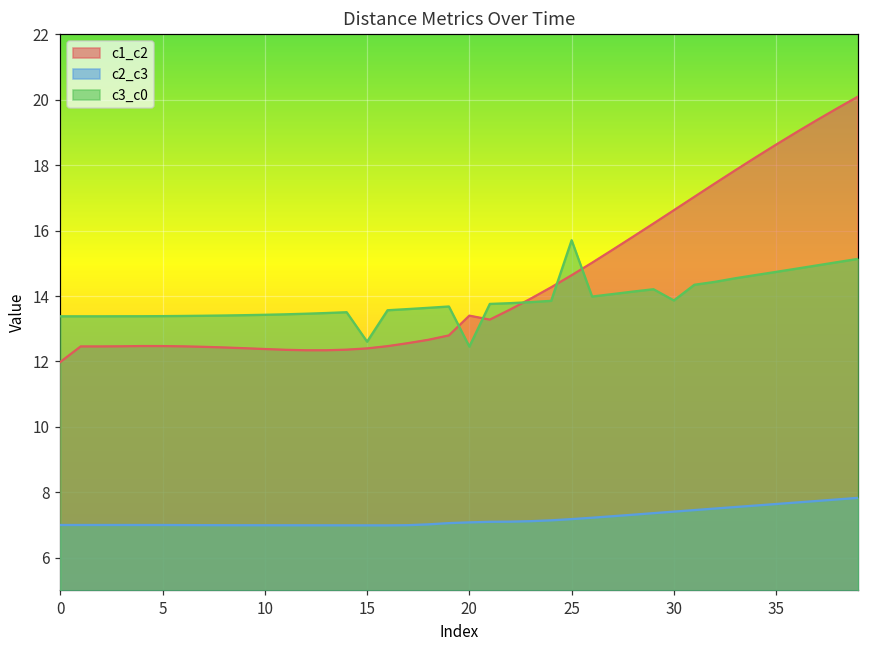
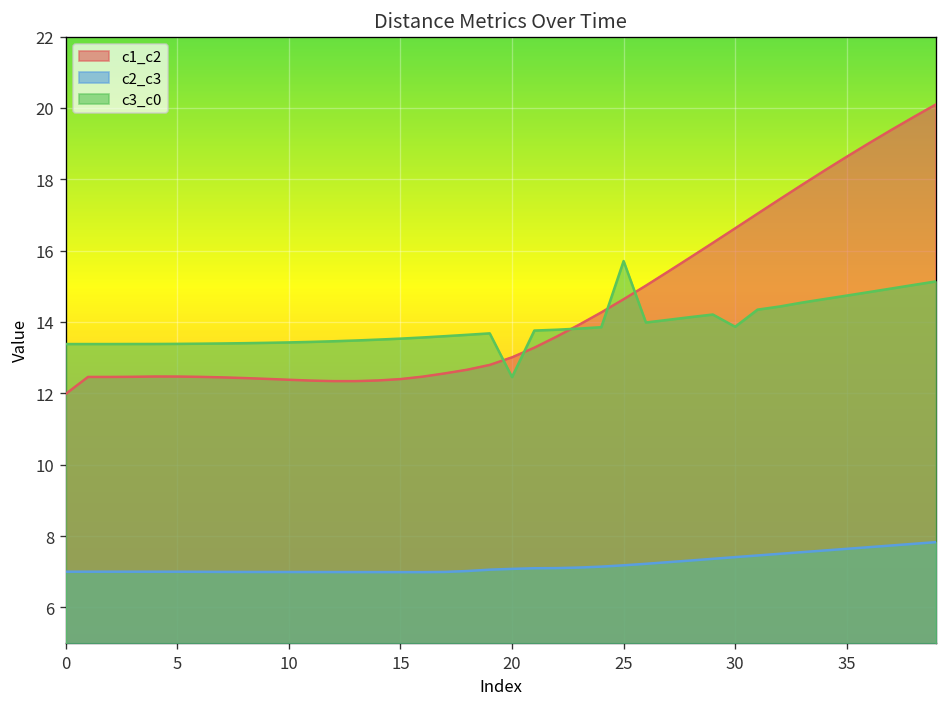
c3_c0, 15: 12.6 -> 13.5
c1_c2, 20: 13.4 -> 13.0
